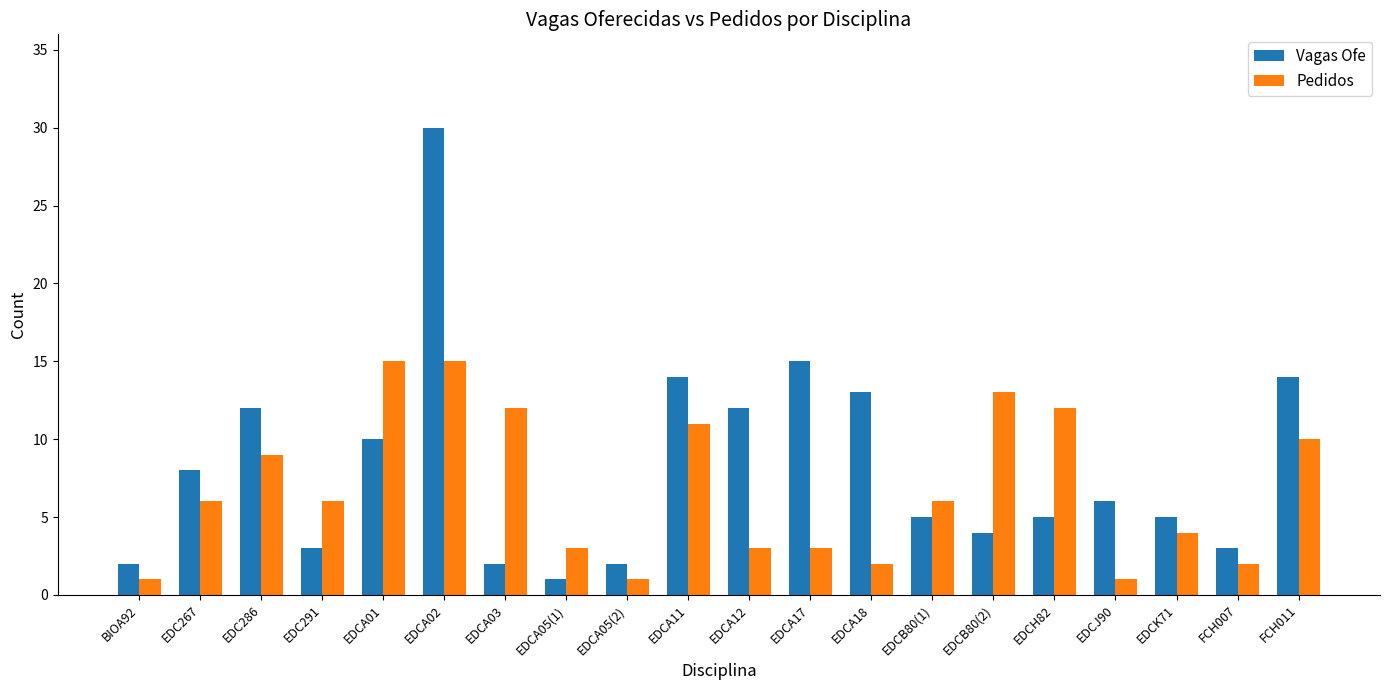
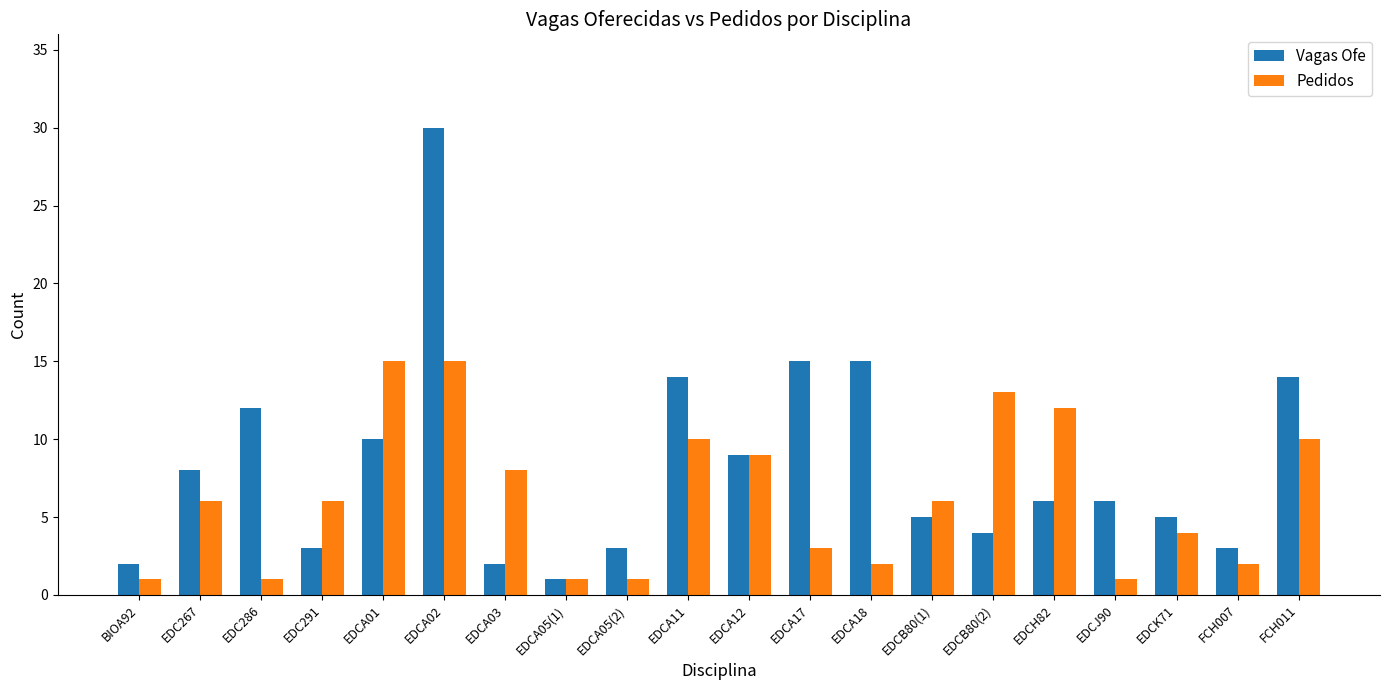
Pedidos, EDC286: 9 -> 1
Pedidos, EDCA03: 12 -> 8
Pedidos, EDCA05(1): 3 -> 1
Vagas Ofe, EDCA05(2): 2 -> 3
Pedidos, EDCA11: 11 -> 10
Vagas Ofe, EDCA12: 12 -> 9
Pedidos, EDCA12: 3 -> 9
Vagas Ofe, EDCA18: 13 -> 15
Vagas Ofe, EDCH82: 5 -> 6
